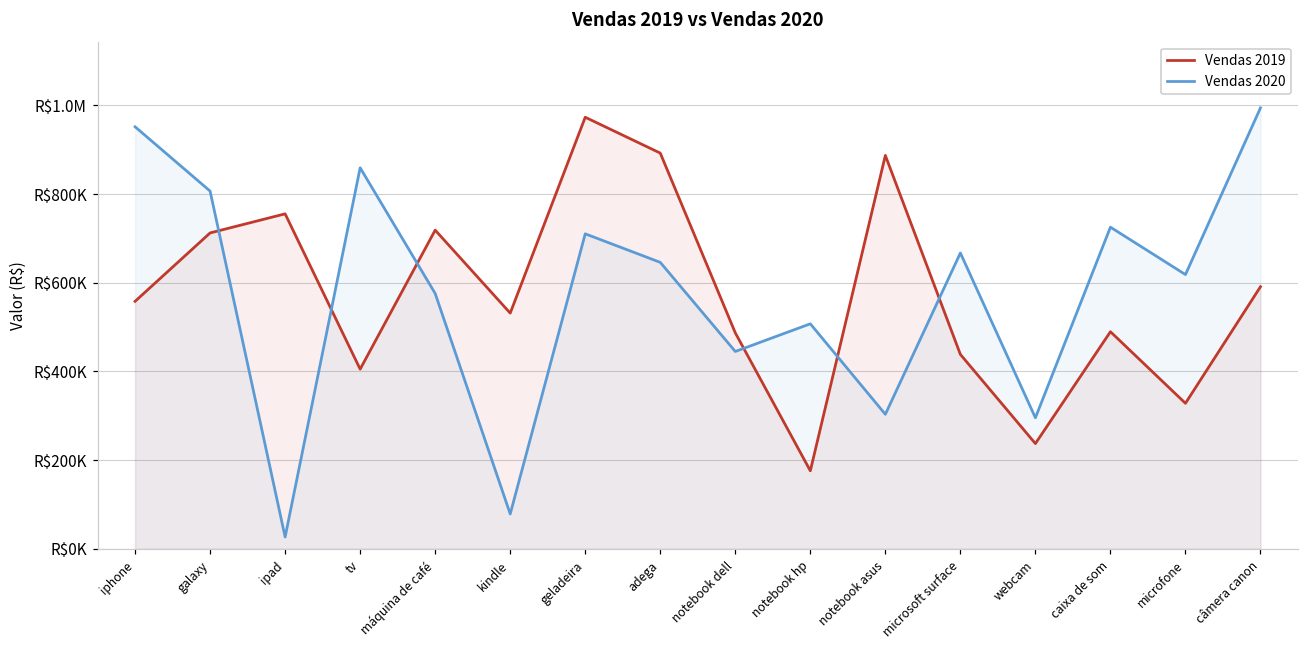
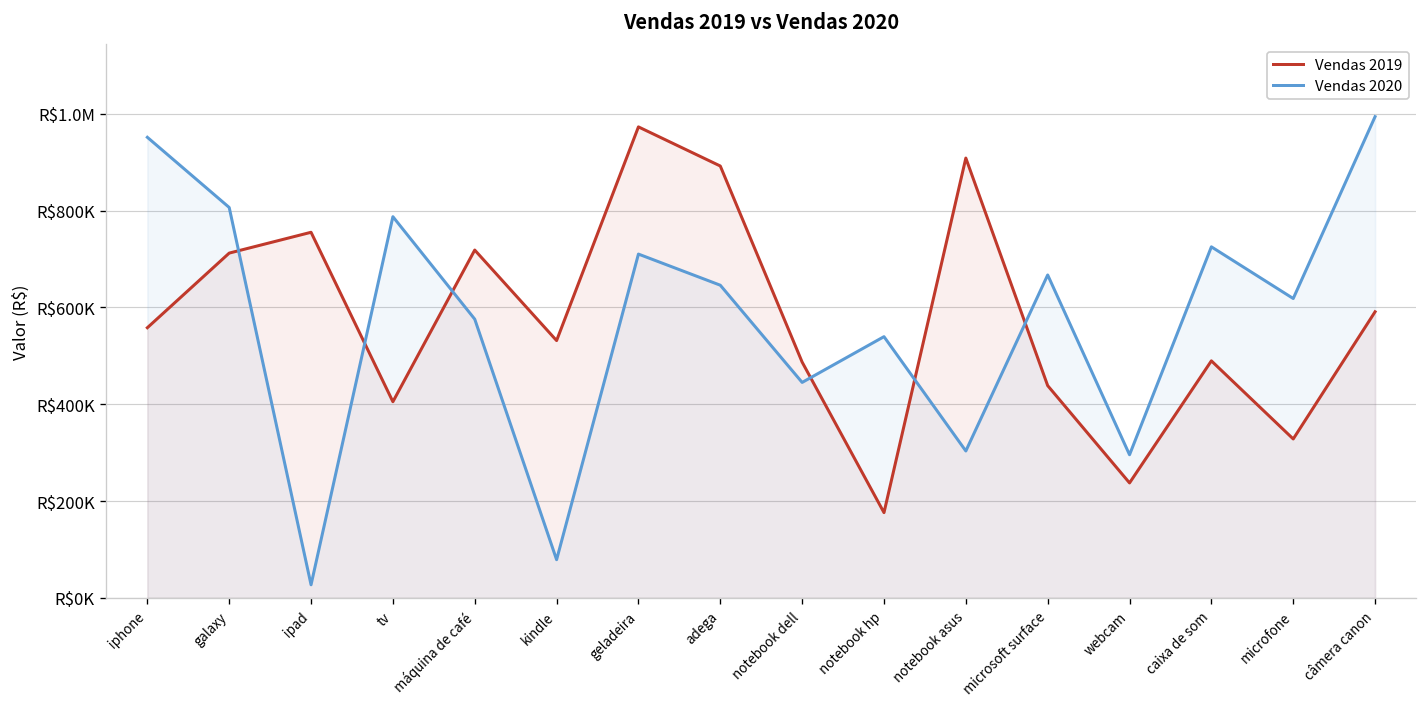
Vendas 2020, tv: R$860000 -> R$790000
Vendas 2020, notebook hp: R$510000 -> R$540000
Vendas 2019, notebook asus: R$890000 -> R$910000
